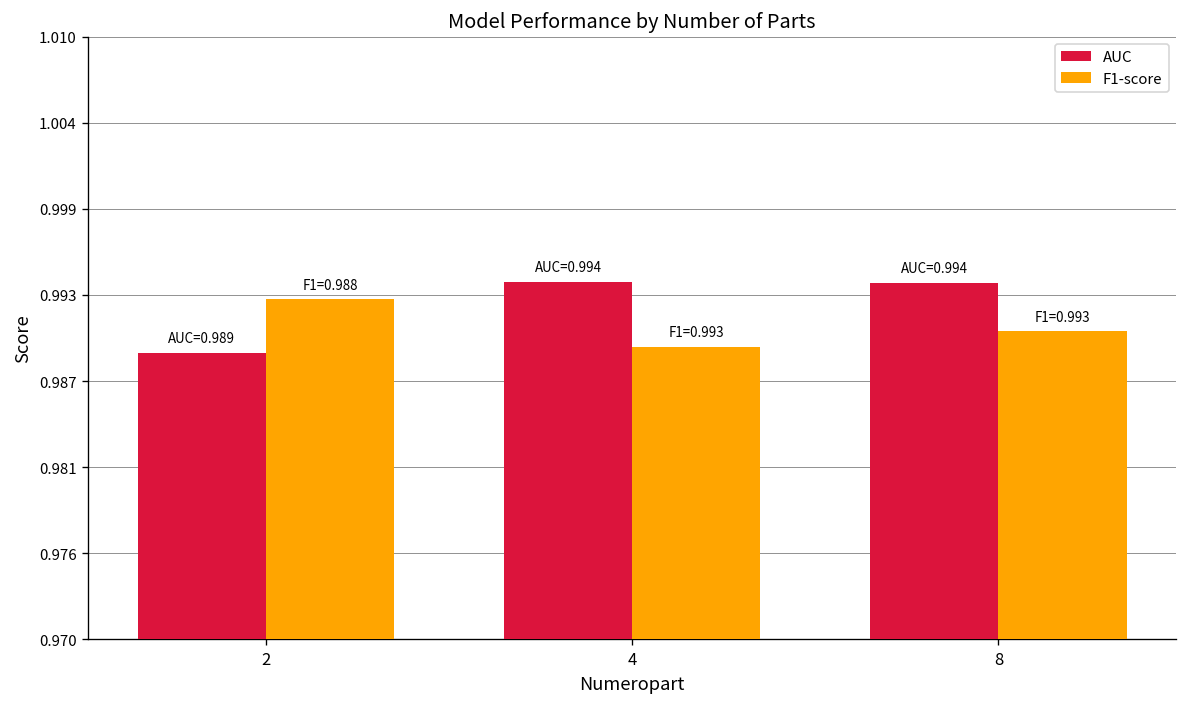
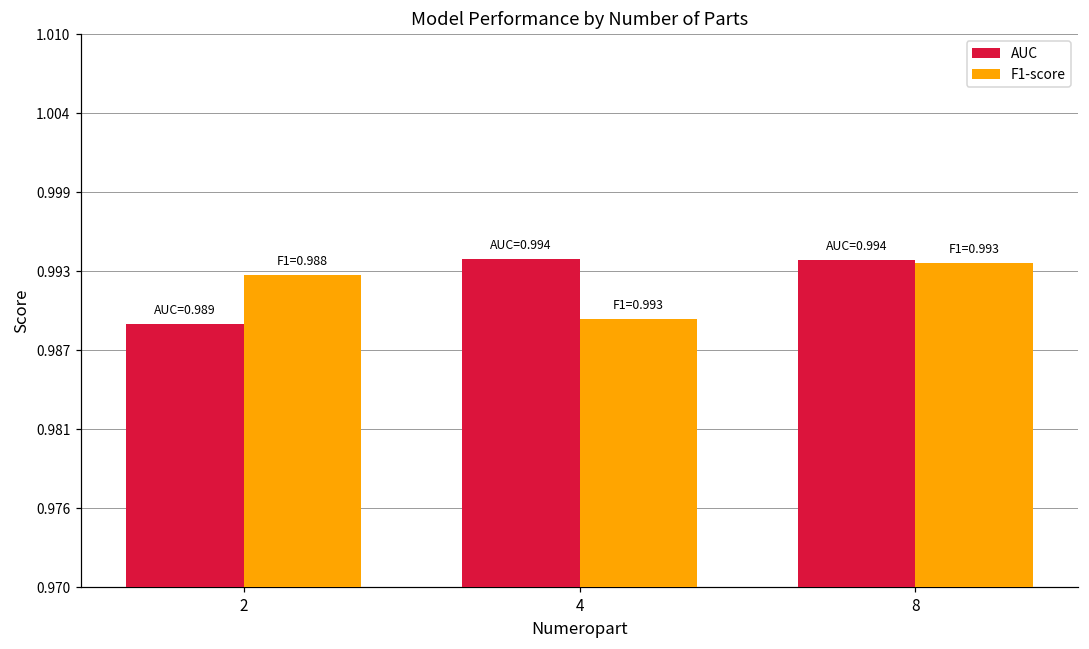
F1-score, 8: 0.9904 -> 0.9935
